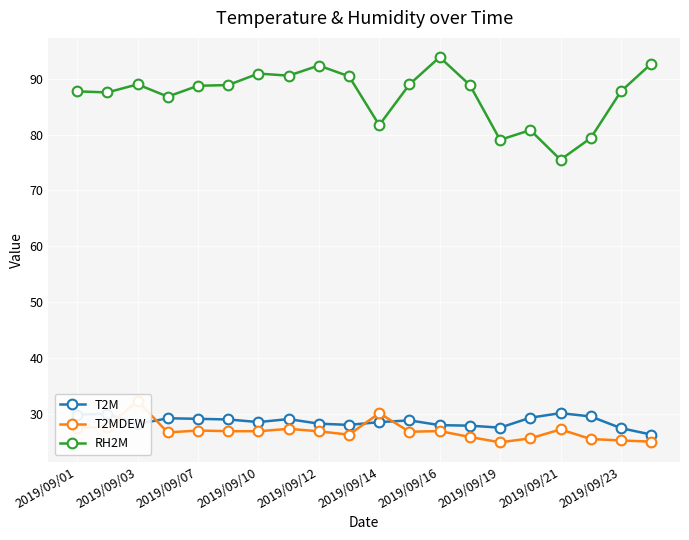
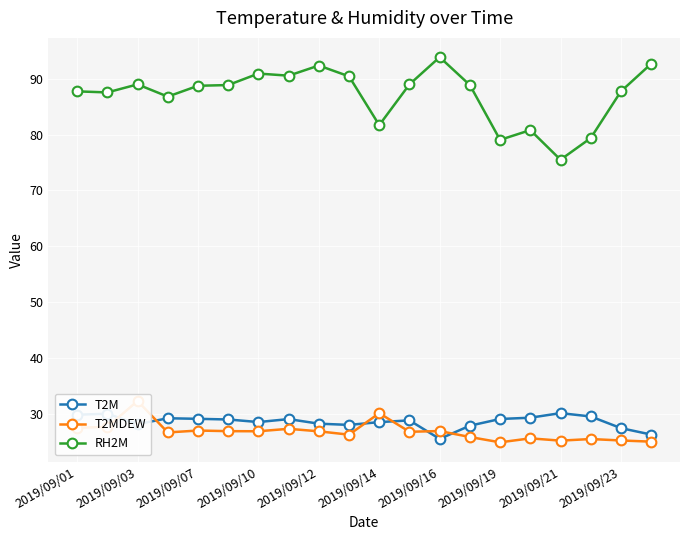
T2M, 2019/09/16: 28 -> 25
T2M, 2019/09/19: 28 -> 29
T2MDEW, 2019/09/21: 27 -> 25
